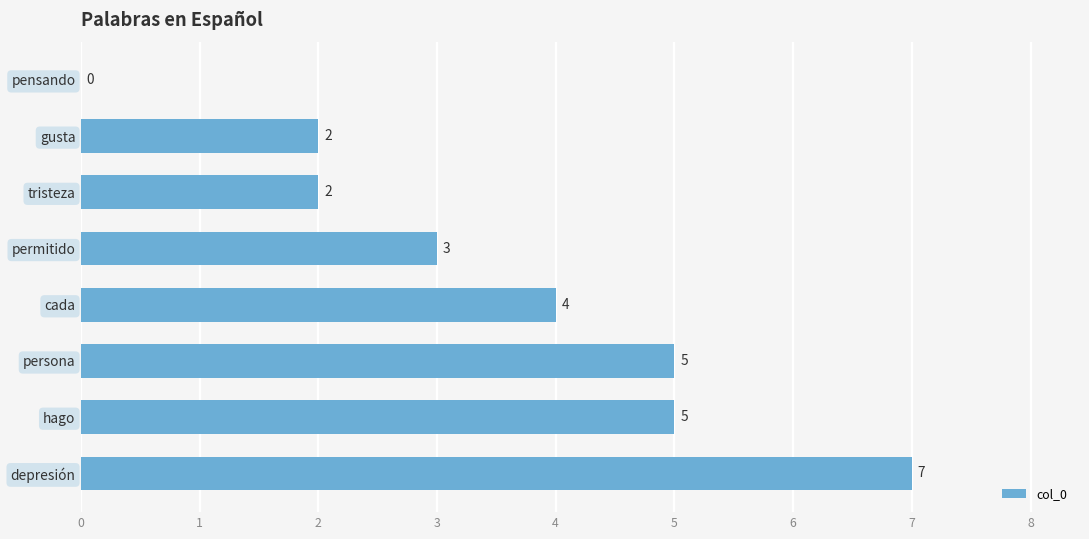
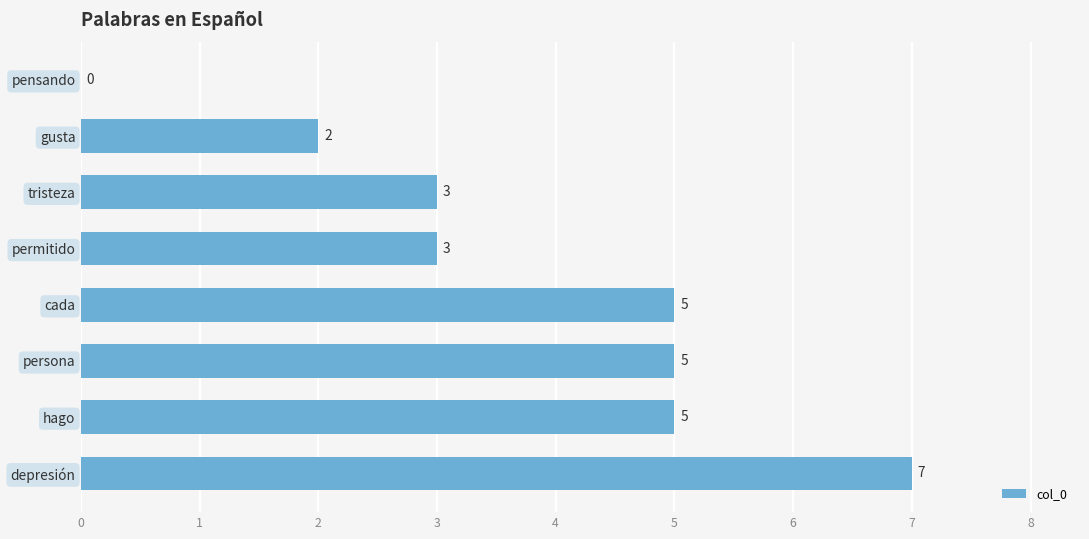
tristeza: 2 -> 3
cada: 4 -> 5
